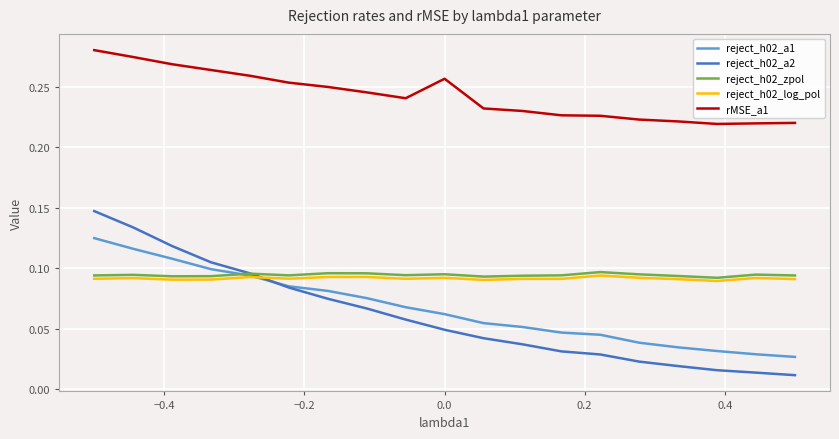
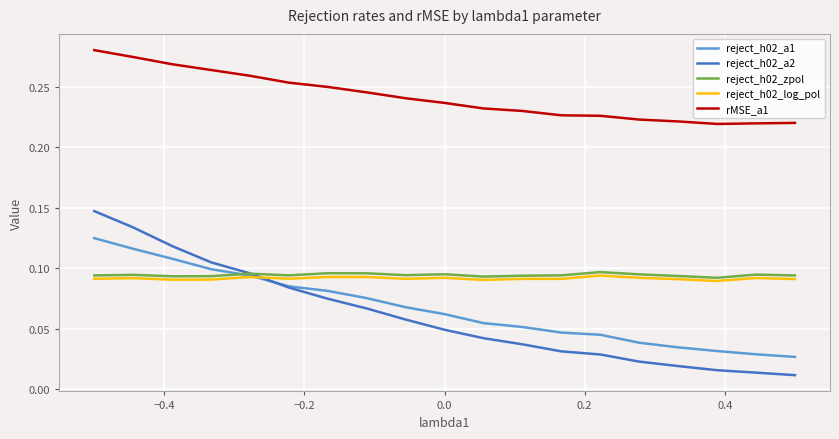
rMSE_a1, 0.0: 0.257 -> 0.237
